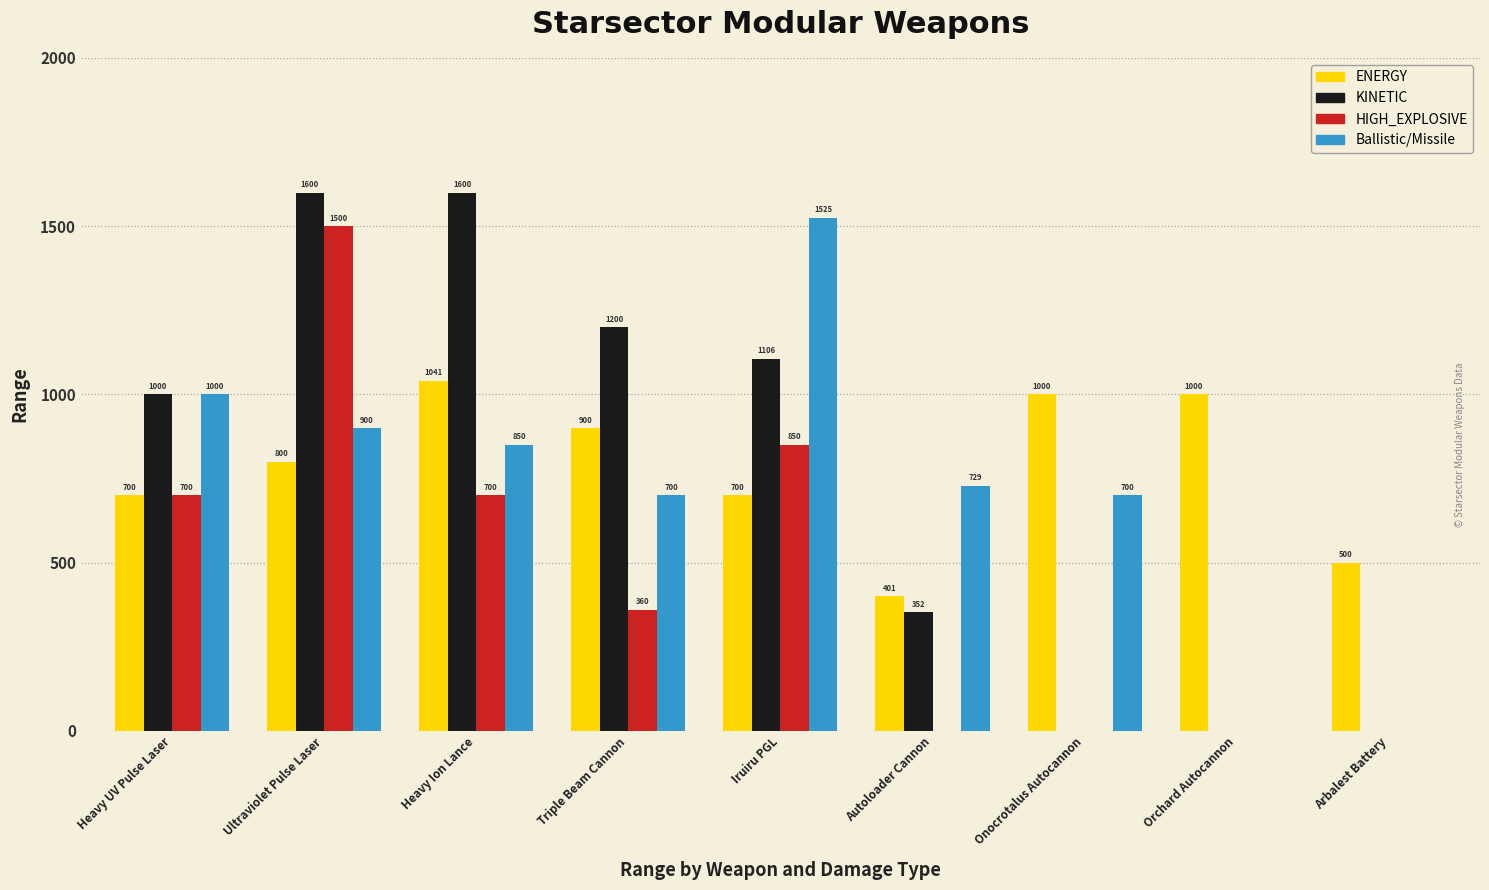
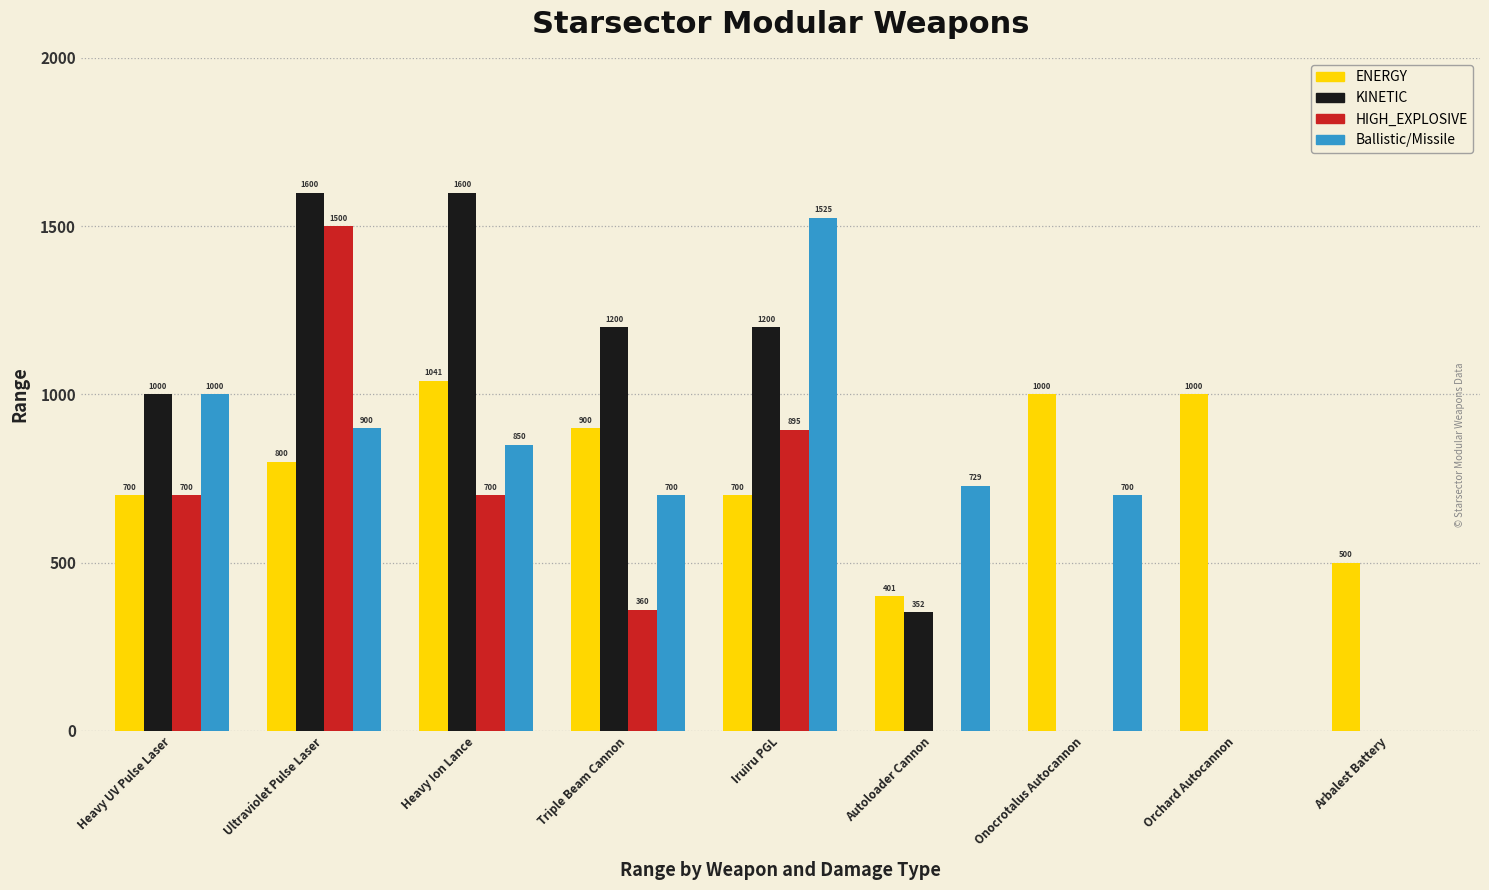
KINETIC, Iruiru PGL: 1106 -> 1200
HIGH_EXPLOSIVE, Iruiru PGL: 850 -> 895
